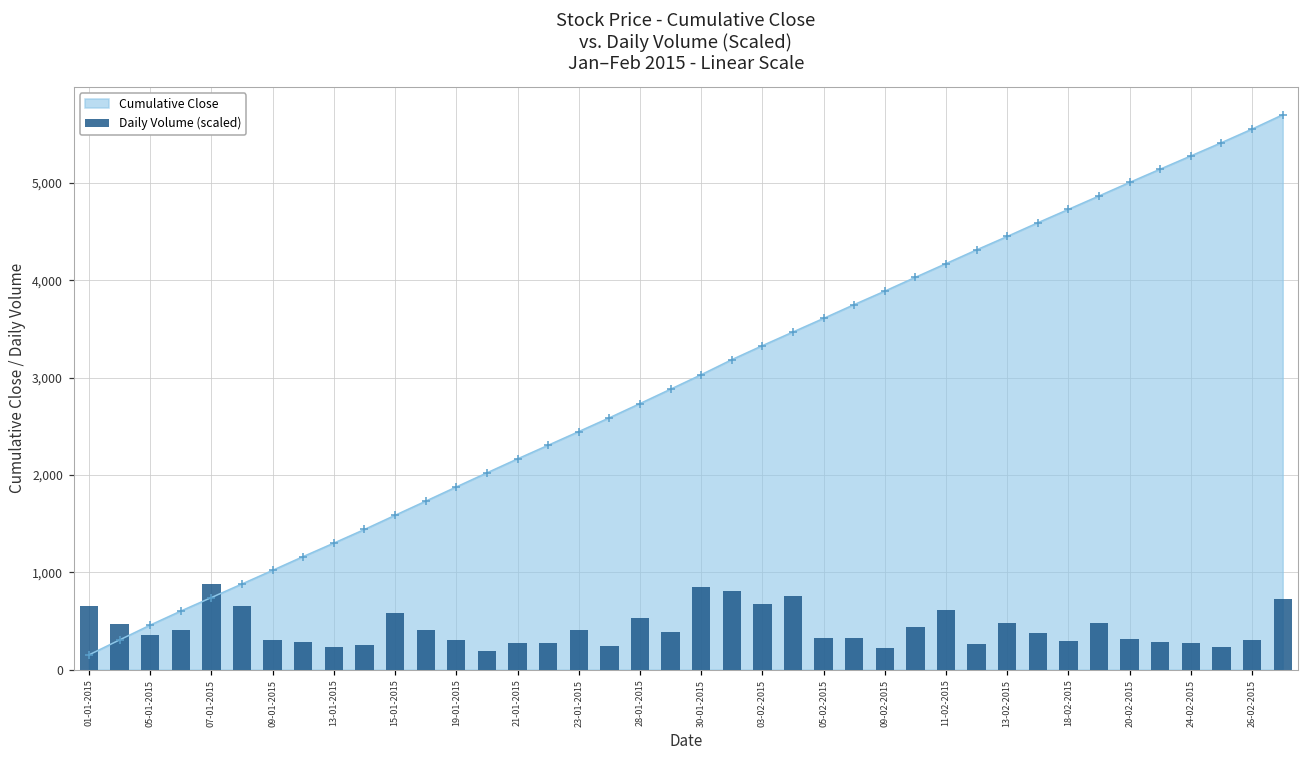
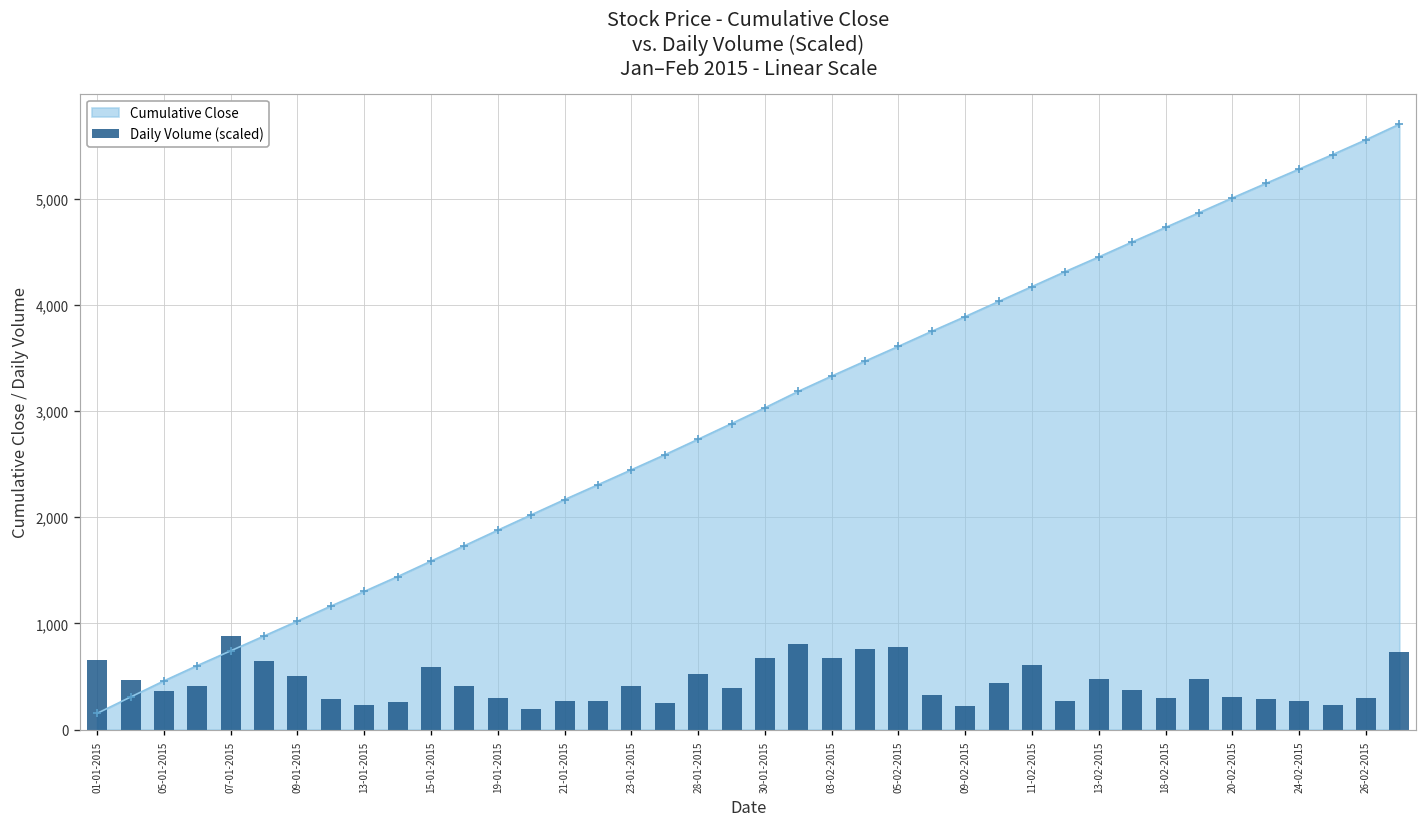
Daily Volume (scaled), 09-01-2015: 300 -> 500
Daily Volume (scaled), 30-01-2015: 900 -> 700
Daily Volume (scaled), 05-02-2015: 300 -> 800
